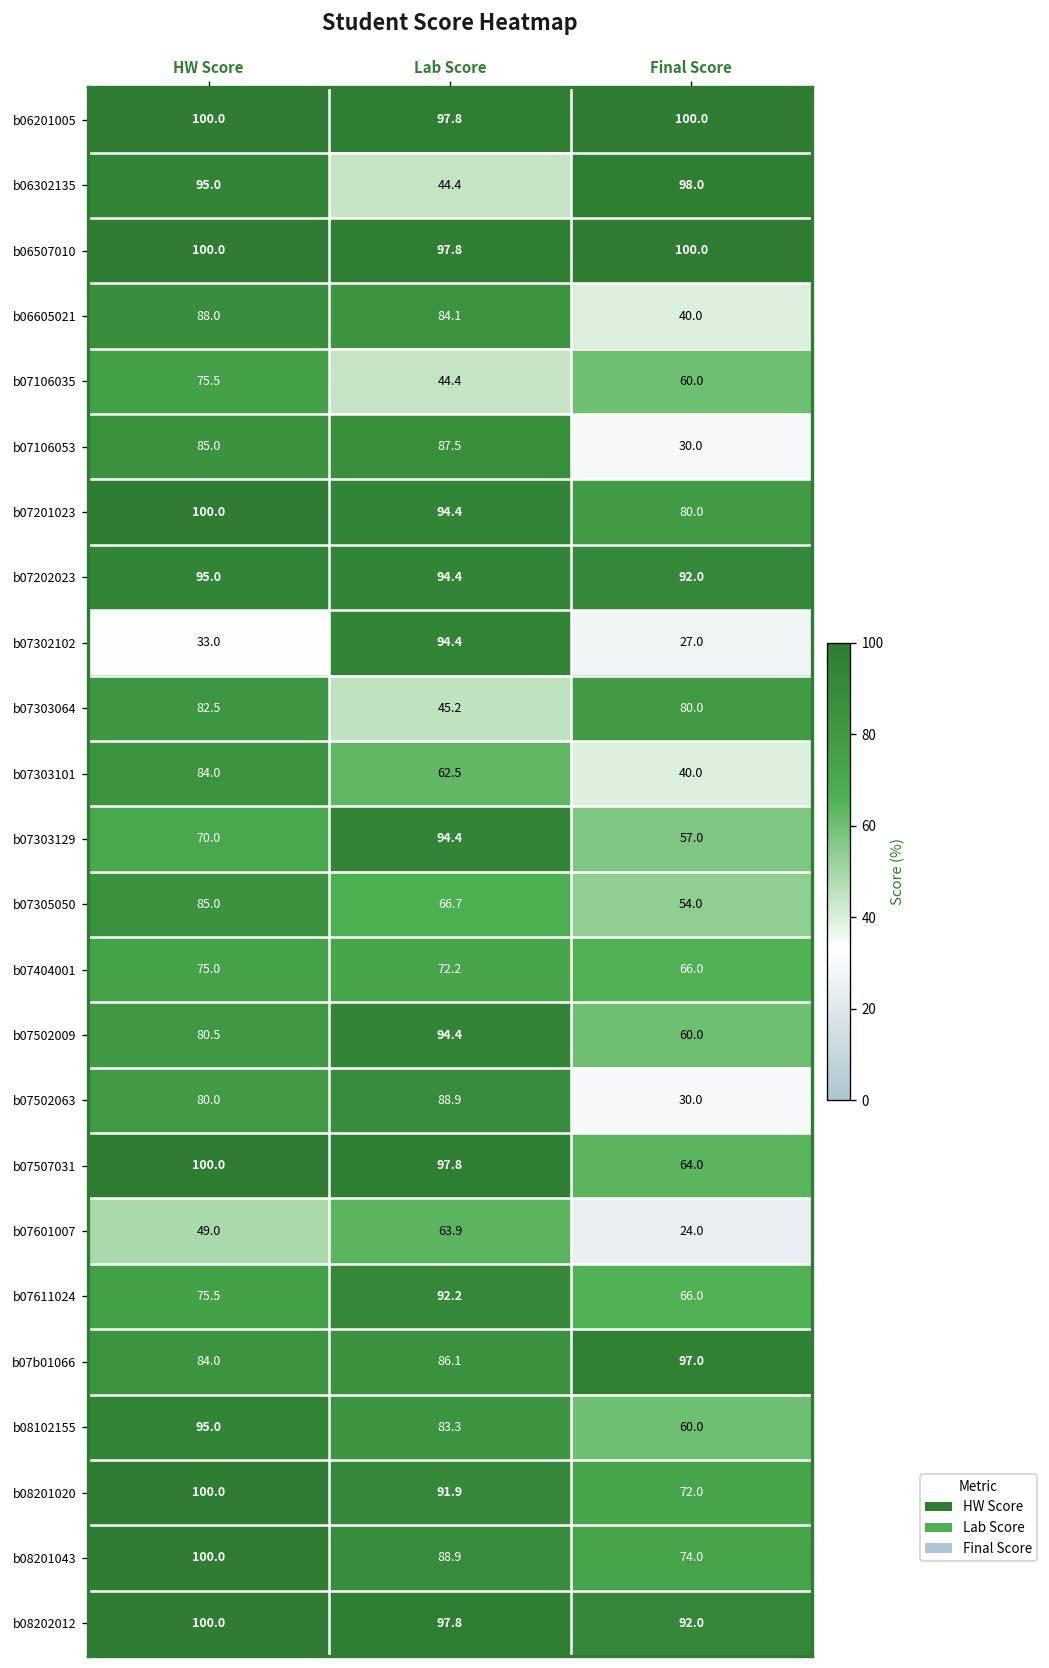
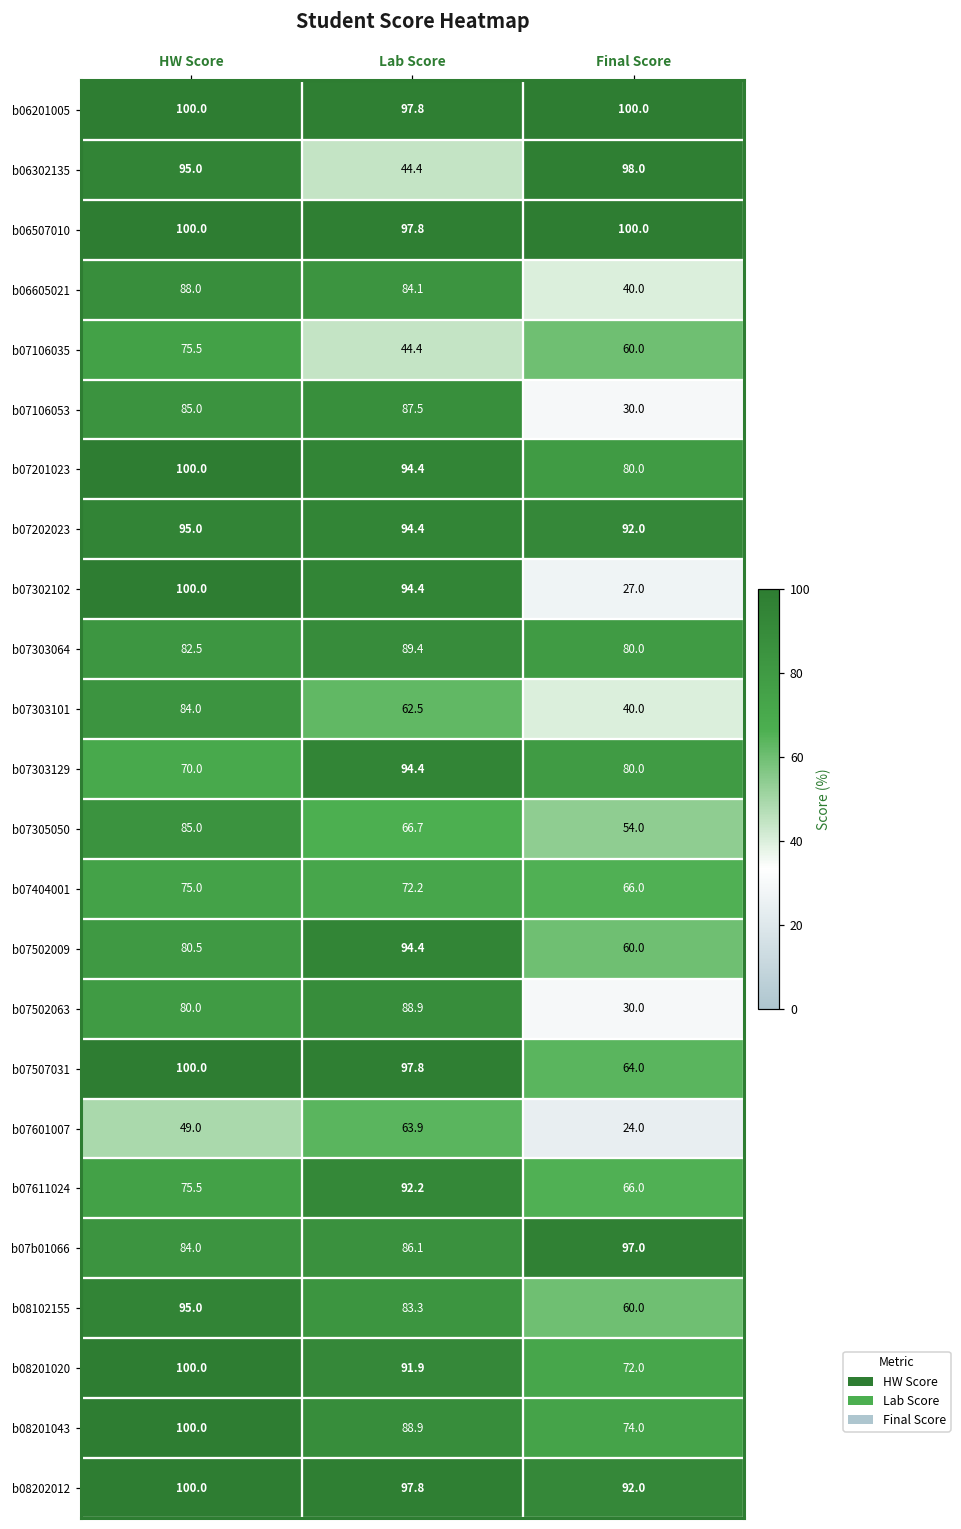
b07302102, HW Score: 33.0 -> 100.0
b07303064, Lab Score: 45.2 -> 89.4
b07303129, Final Score: 57.0 -> 80.0
